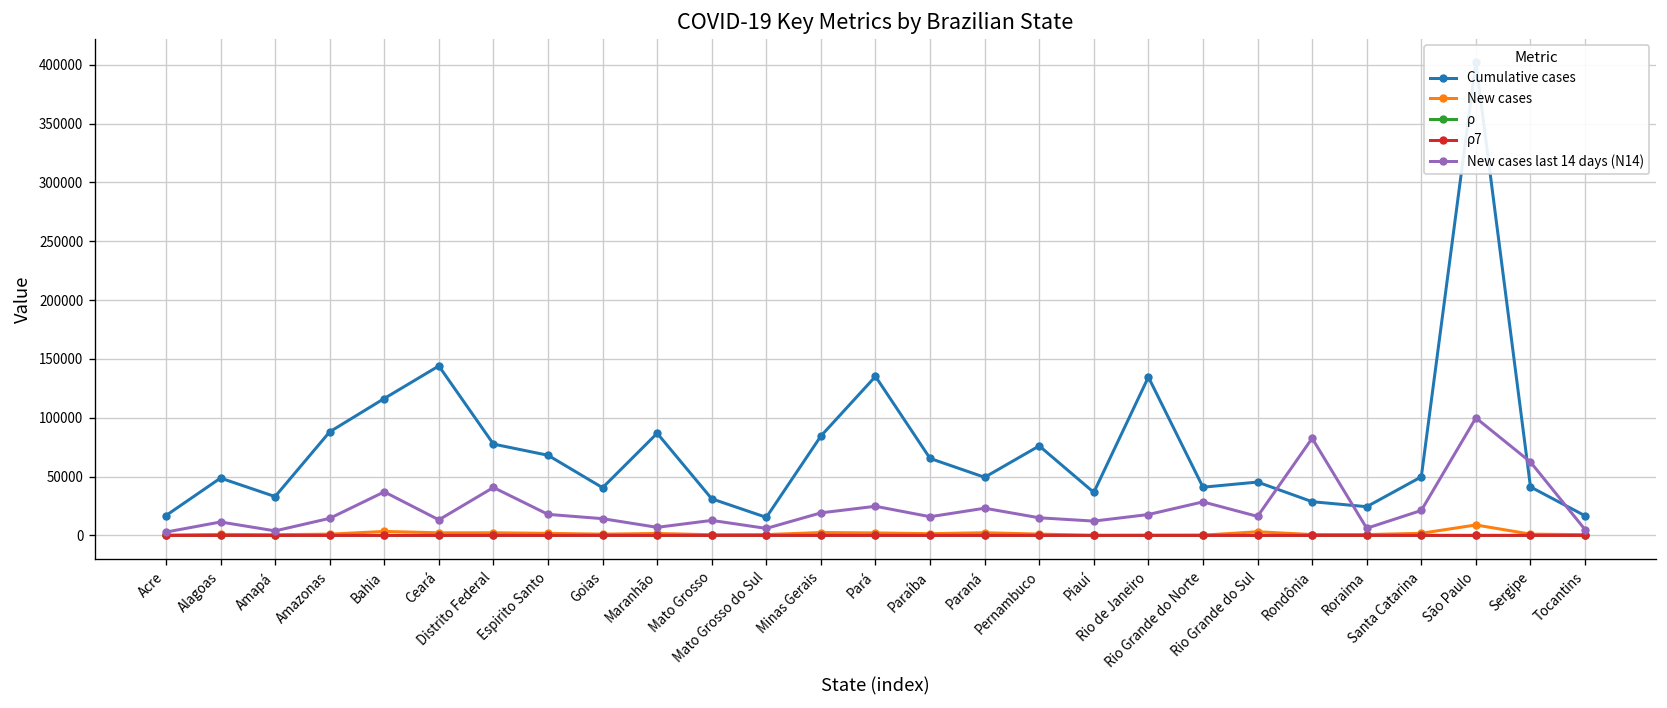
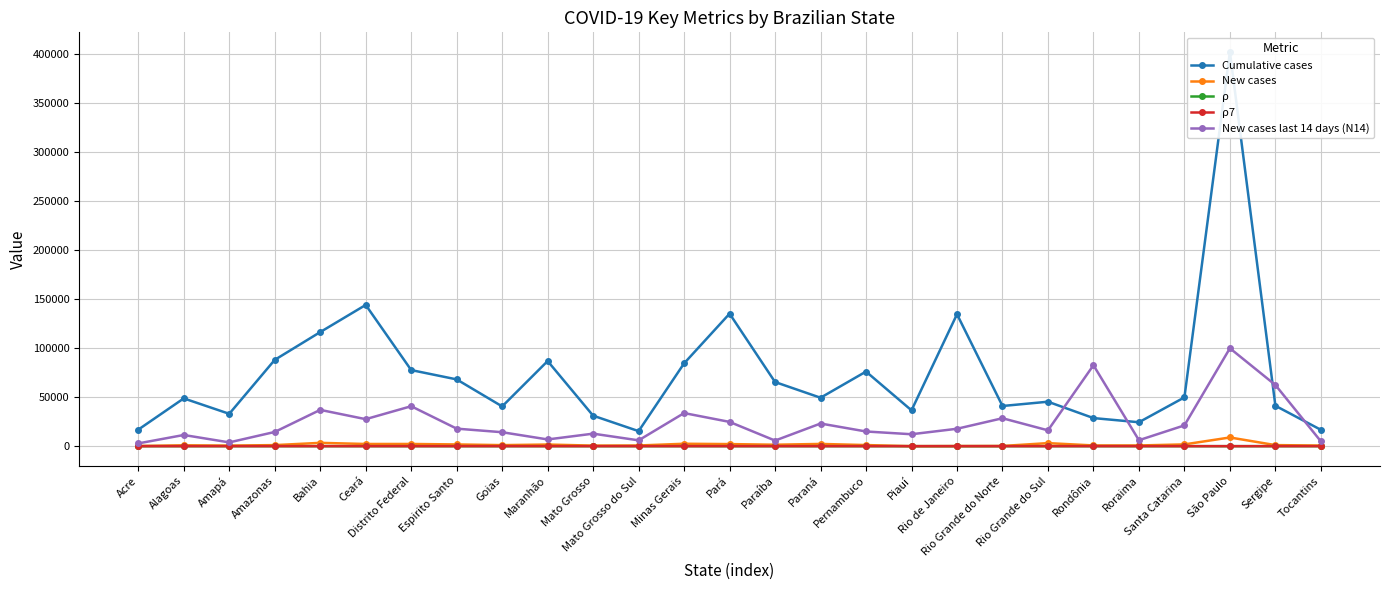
New cases last 14 days (N14), Ceará: 10000 -> 30000
New cases last 14 days (N14), Minas Gerais: 20000 -> 30000
New cases last 14 days (N14), Paraíba: 20000 -> 10000
